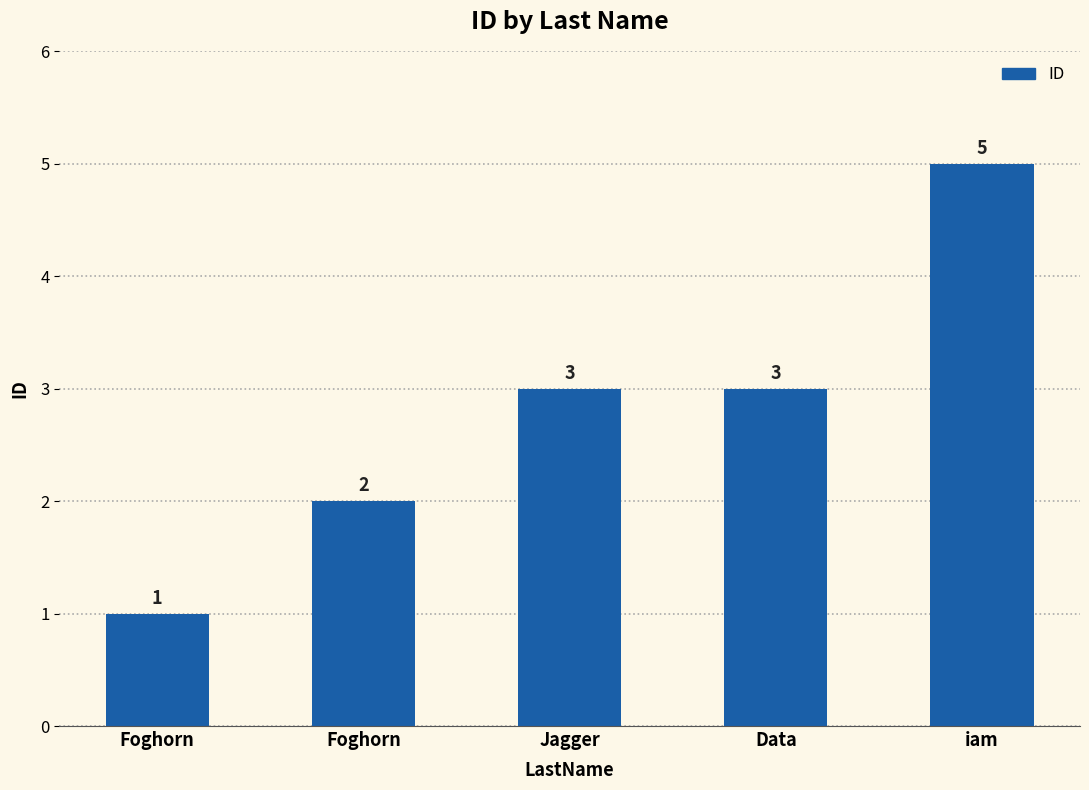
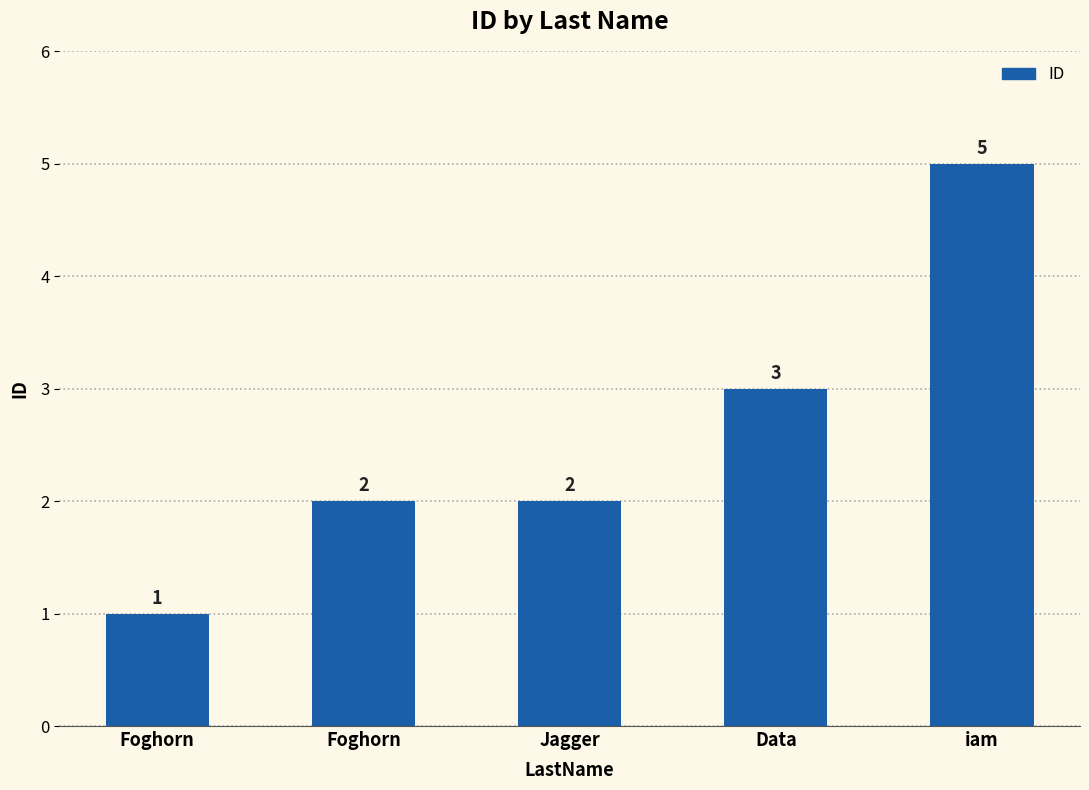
Jagger: 3 -> 2
